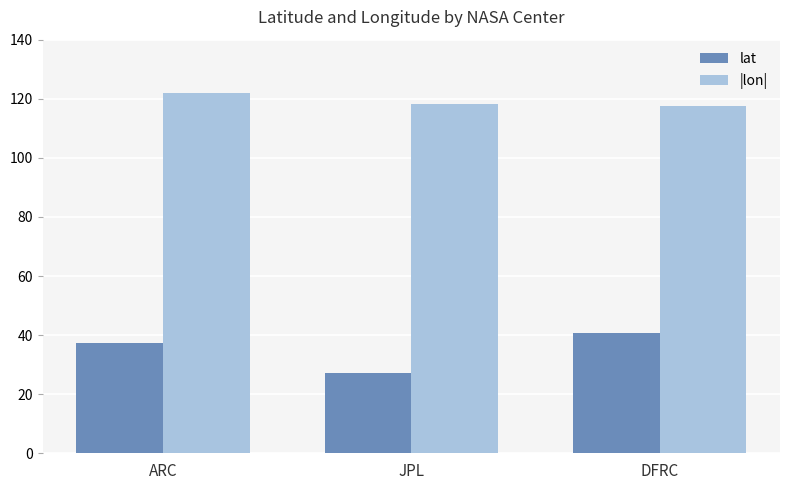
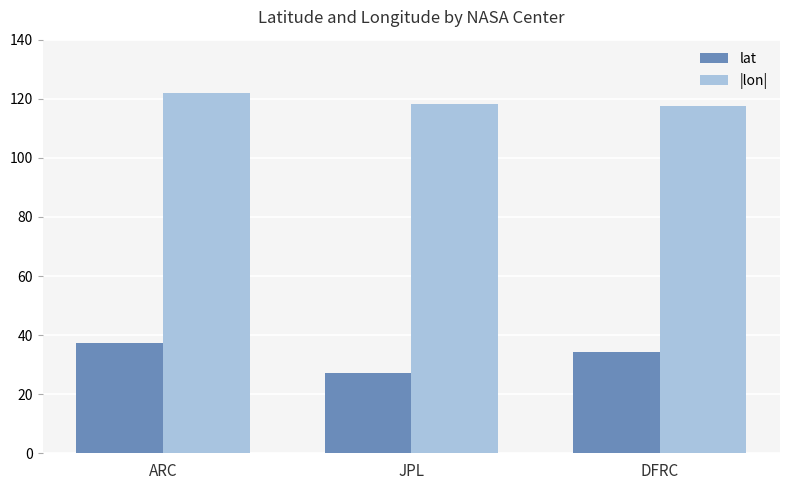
lat, DFRC: 41 -> 34
